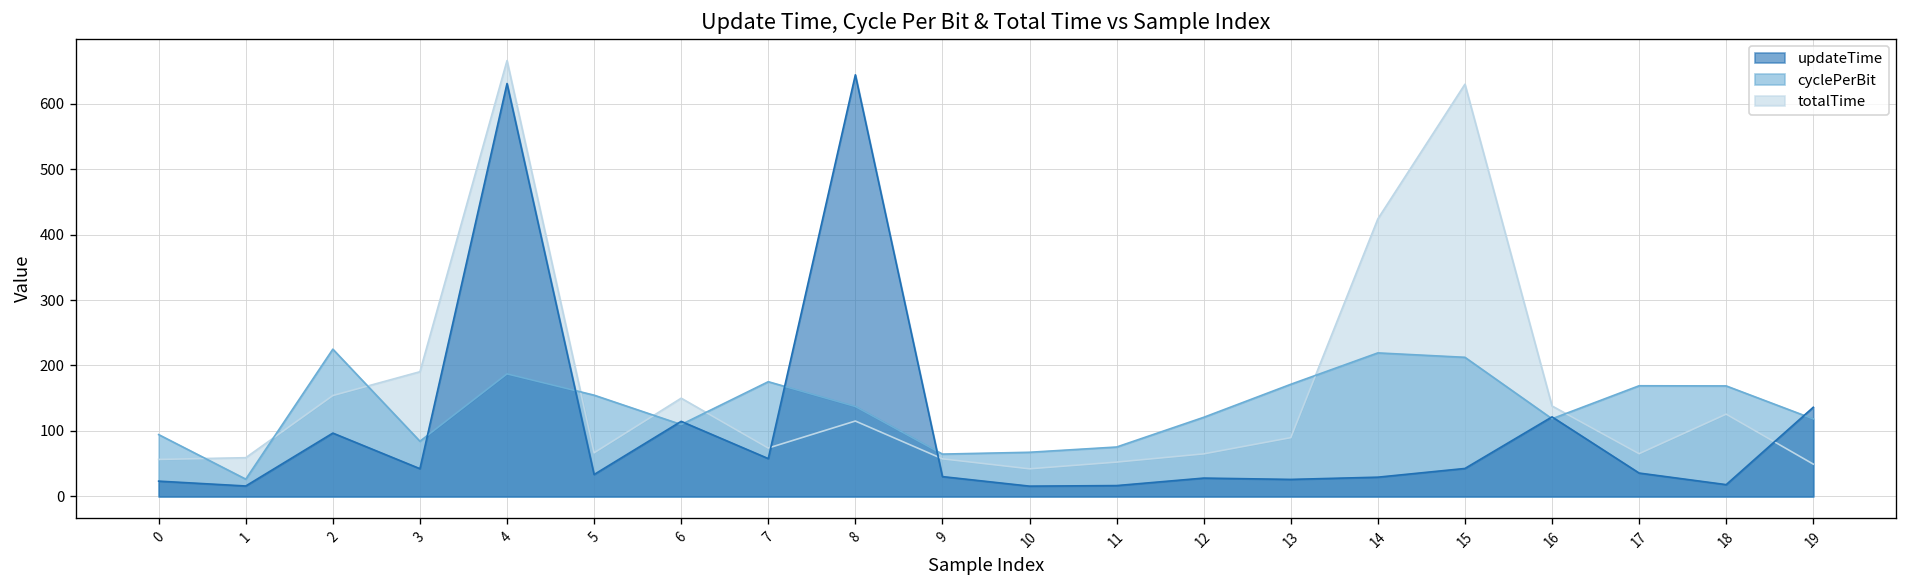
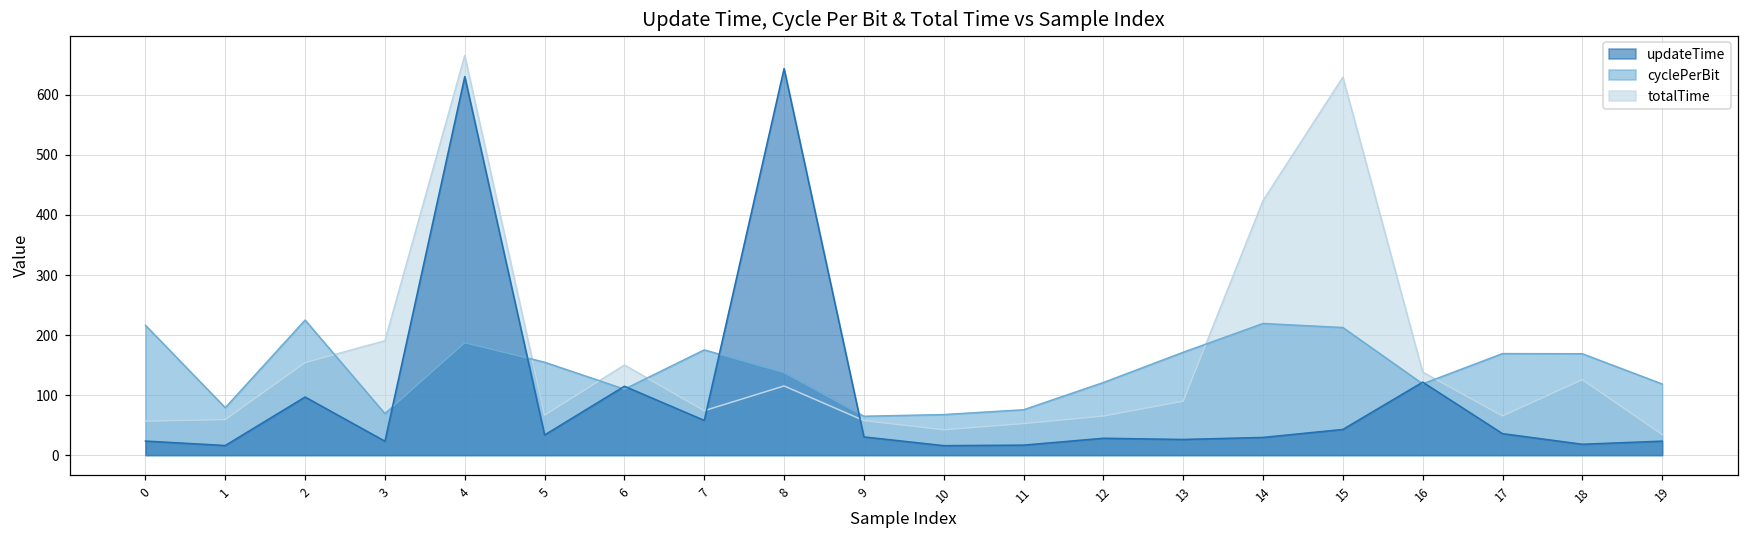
cyclePerBit, 0: 90 -> 220
cyclePerBit, 1: 30 -> 80
cyclePerBit, 3: 80 -> 70
updateTime, 3: 40 -> 20
totalTime, 19: 50 -> 30
updateTime, 19: 140 -> 20
